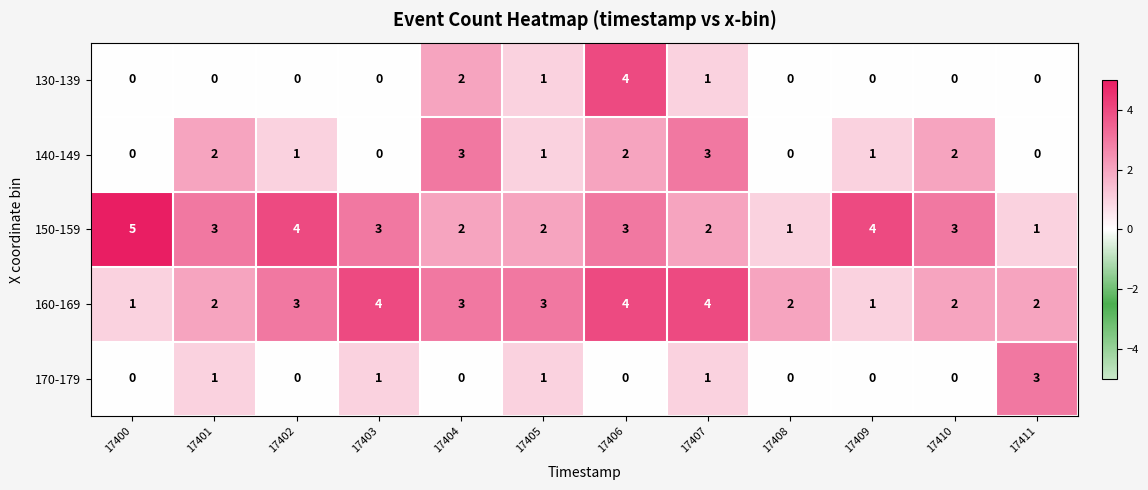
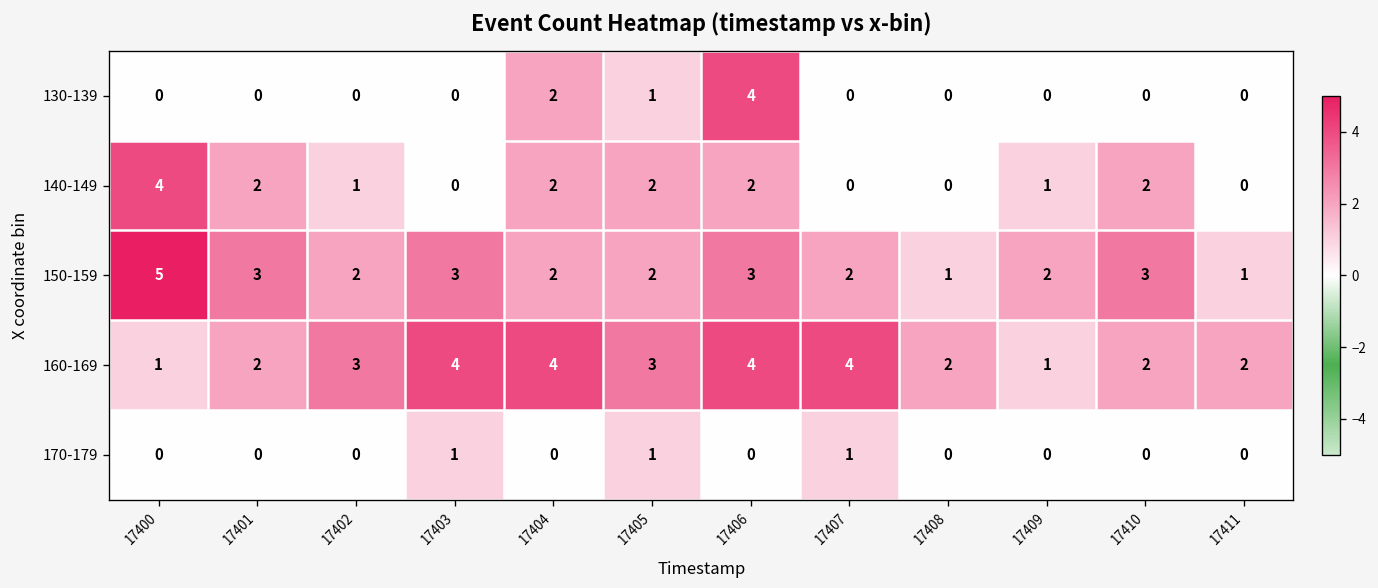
130-139, 17407: 1 -> 0
140-149, 17400: 0 -> 4
140-149, 17404: 3 -> 2
140-149, 17405: 1 -> 2
140-149, 17407: 3 -> 0
150-159, 17402: 4 -> 2
150-159, 17409: 4 -> 2
160-169, 17404: 3 -> 4
170-179, 17401: 1 -> 0
170-179, 17411: 3 -> 0
